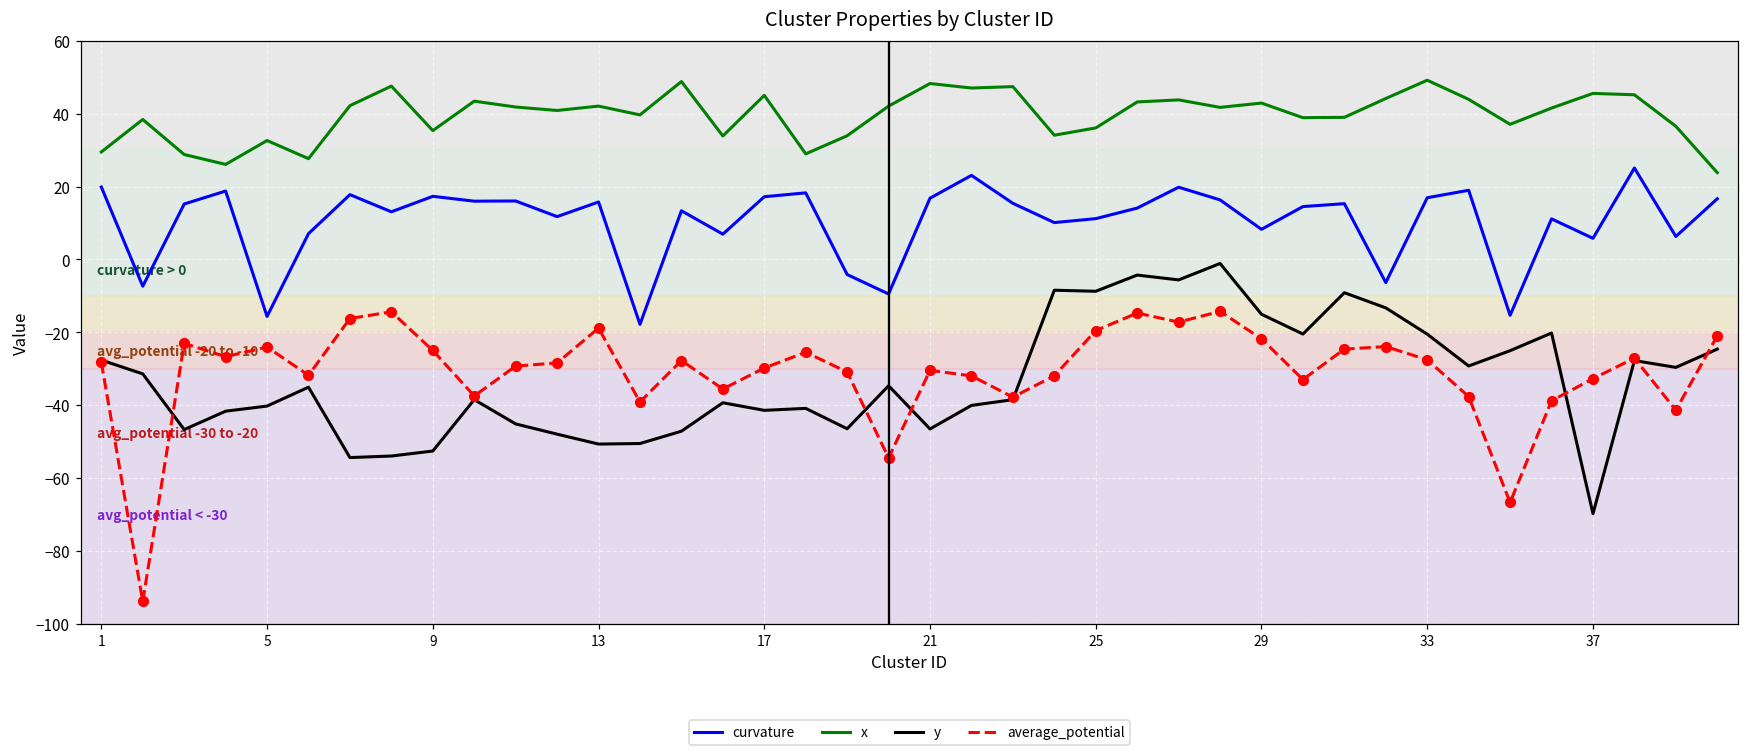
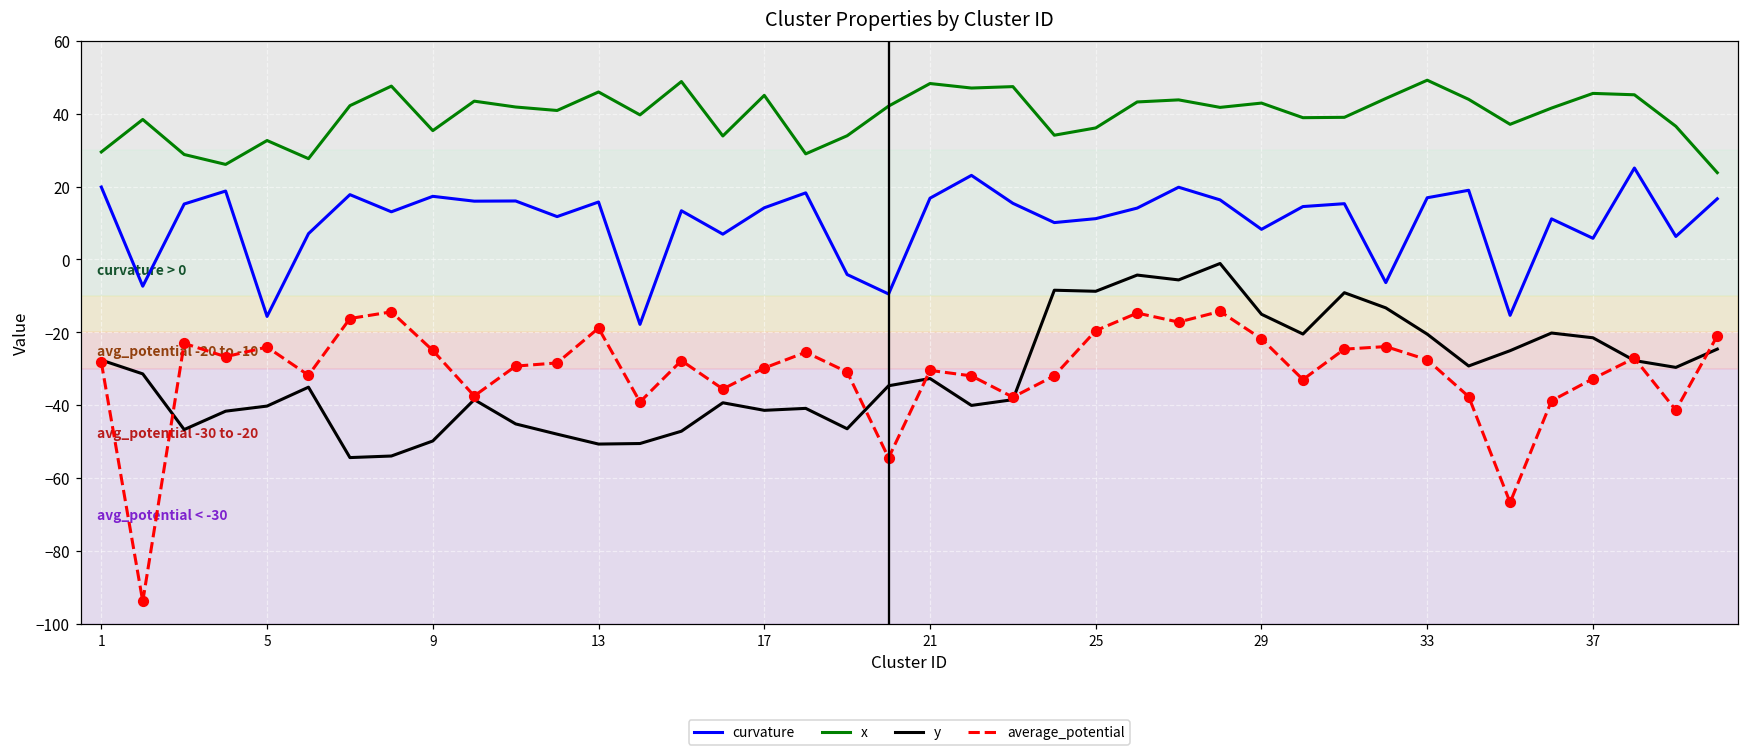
y, 9: -53 -> -50
x, 13: 42 -> 46
curvature, 17: 17 -> 14
y, 21: -47 -> -33
y, 37: -70 -> -22
